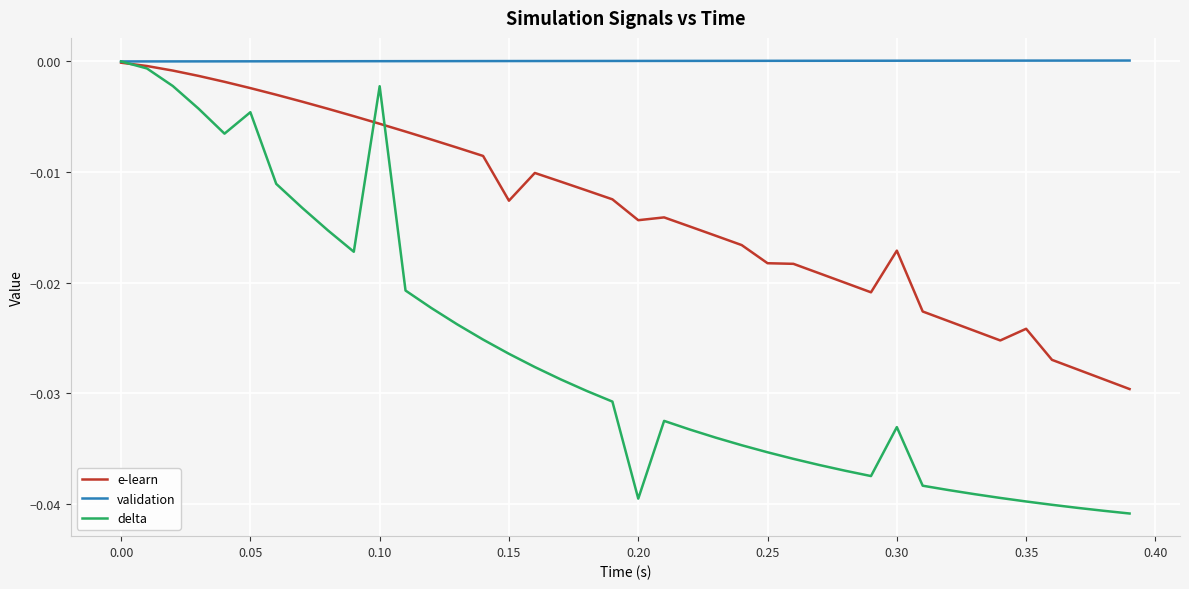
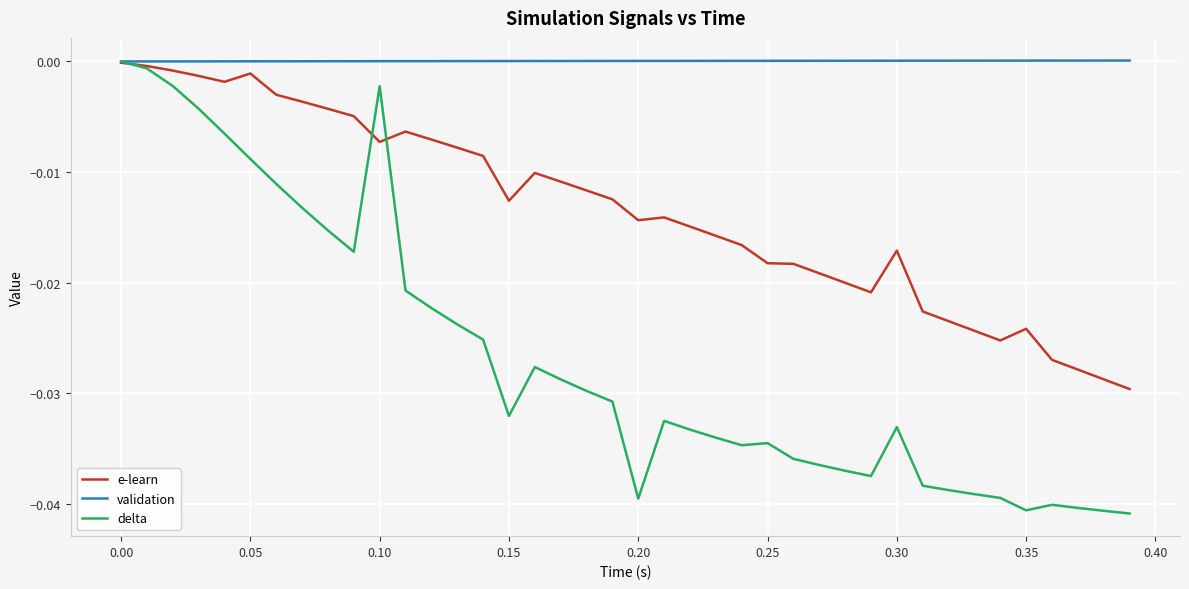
e-learn, 0.05: -0.0024 -> -0.0011
delta, 0.05: -0.0046 -> -0.0088
e-learn, 0.10: -0.0056 -> -0.0073
delta, 0.15: -0.0264 -> -0.0320
delta, 0.25: -0.0353 -> -0.0345
delta, 0.35: -0.0398 -> -0.0406
